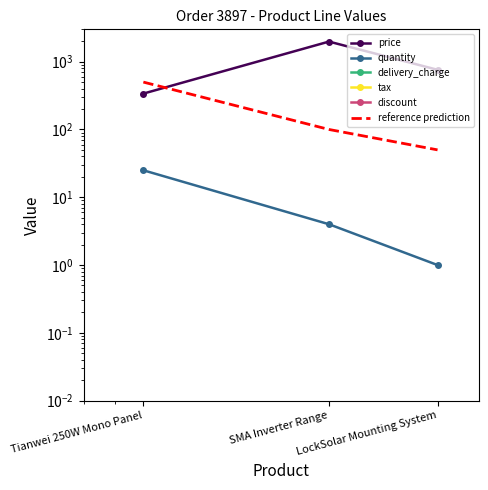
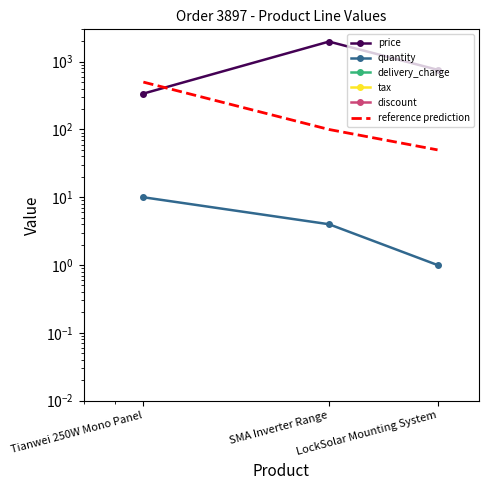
quantity, Tianwei 250W Mono Panel: 25 -> 10
